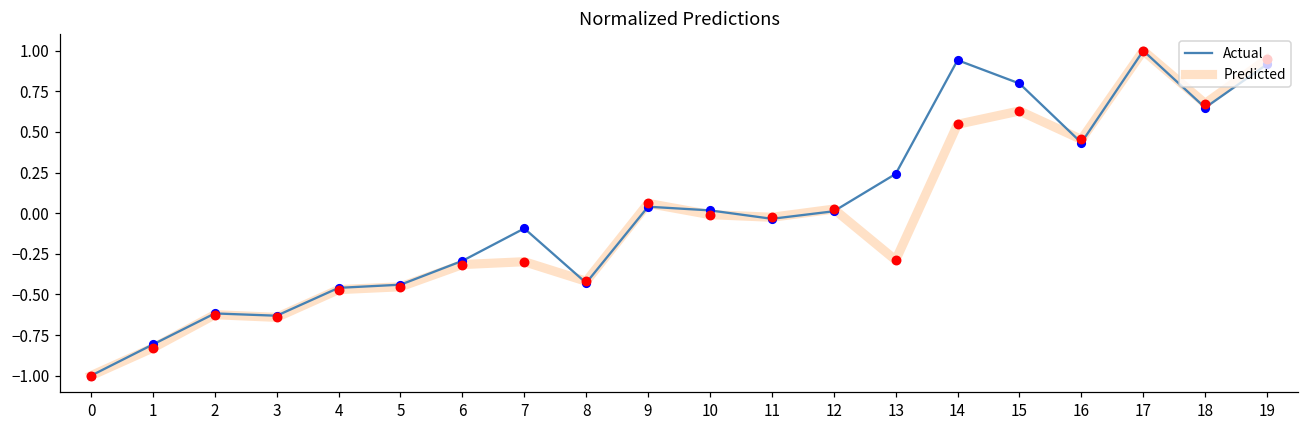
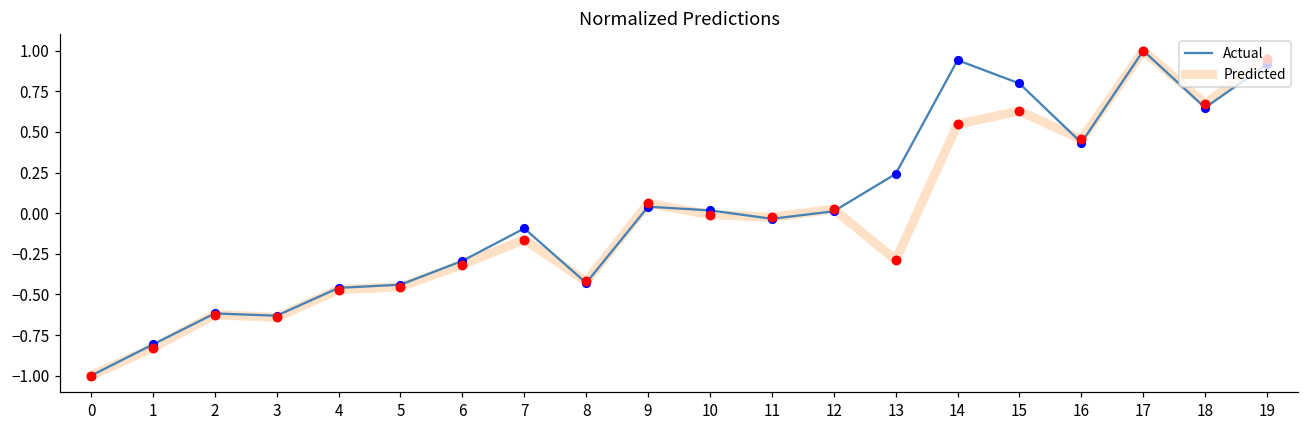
Predicted, 7: -0.30 -> -0.16
